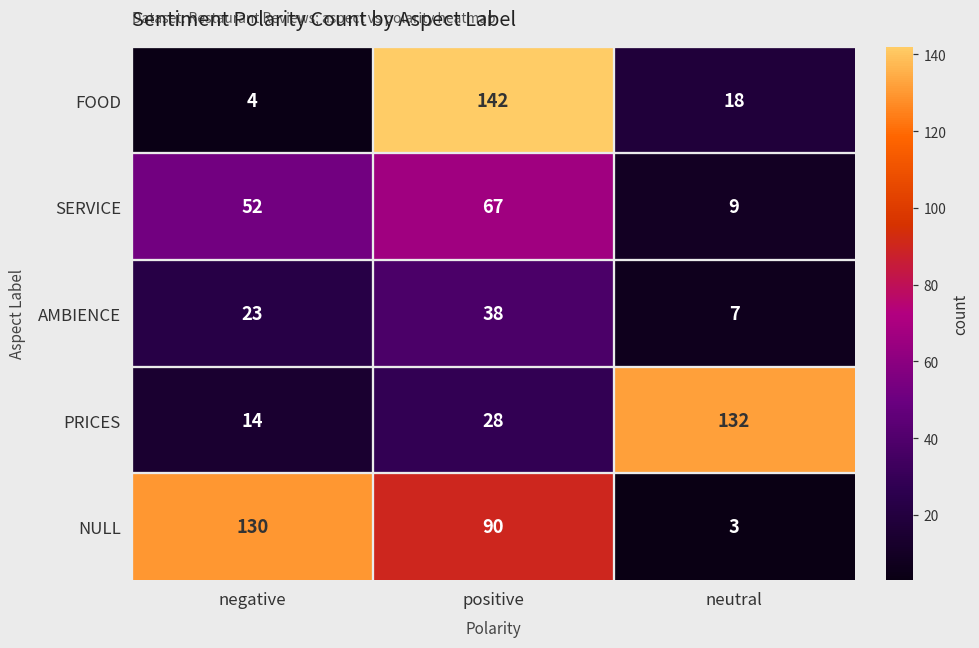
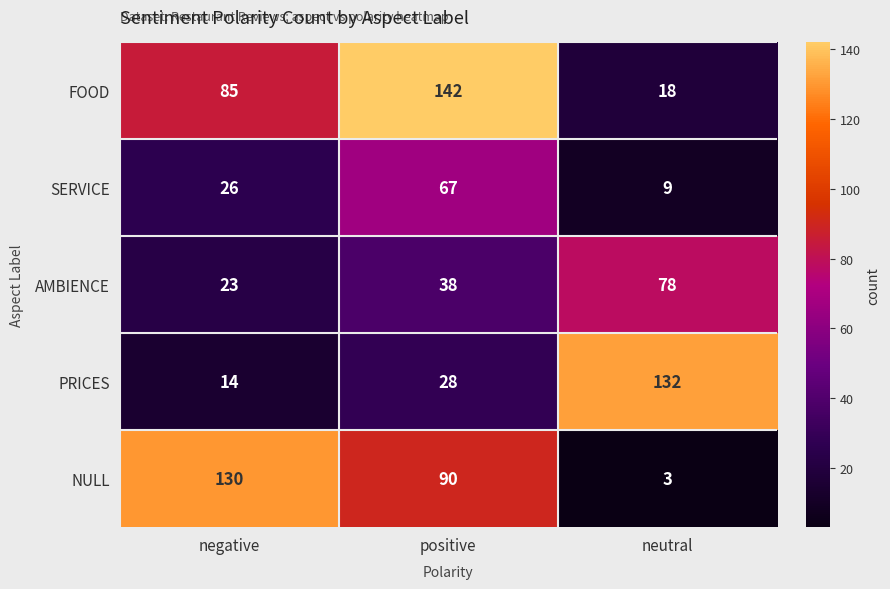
FOOD, negative: 4 -> 85
SERVICE, negative: 52 -> 26
AMBIENCE, neutral: 7 -> 78
